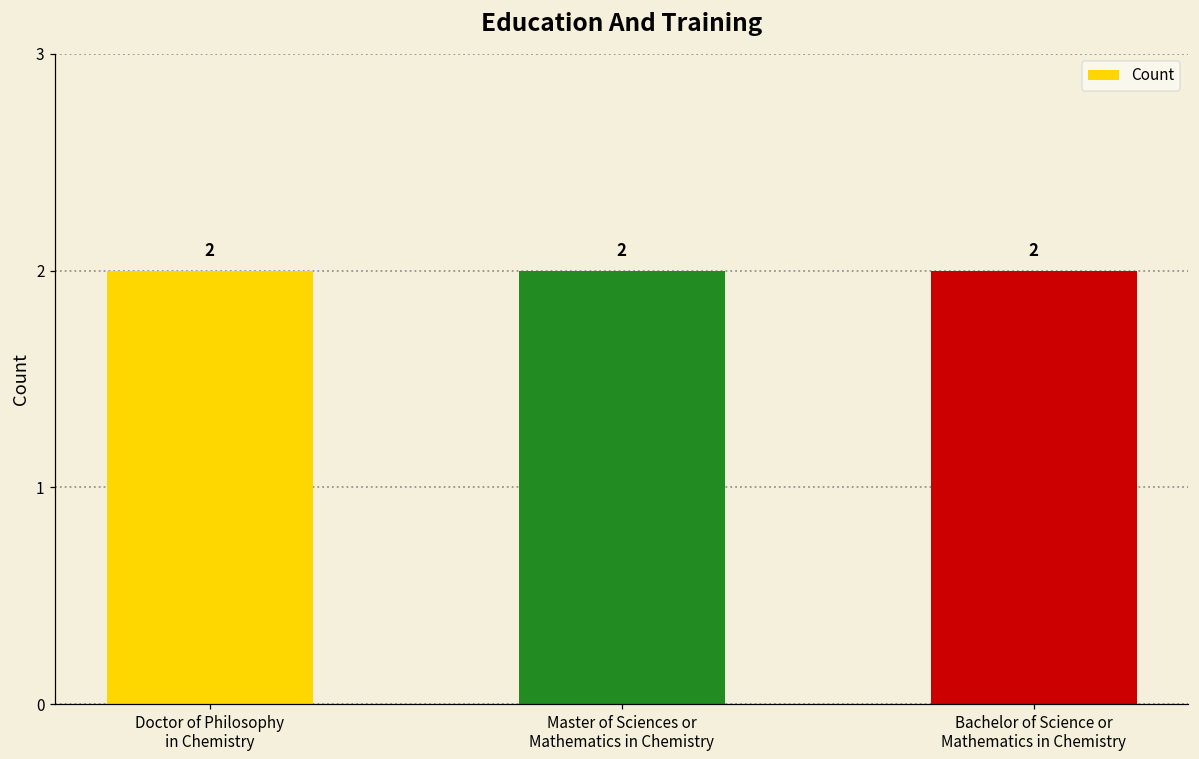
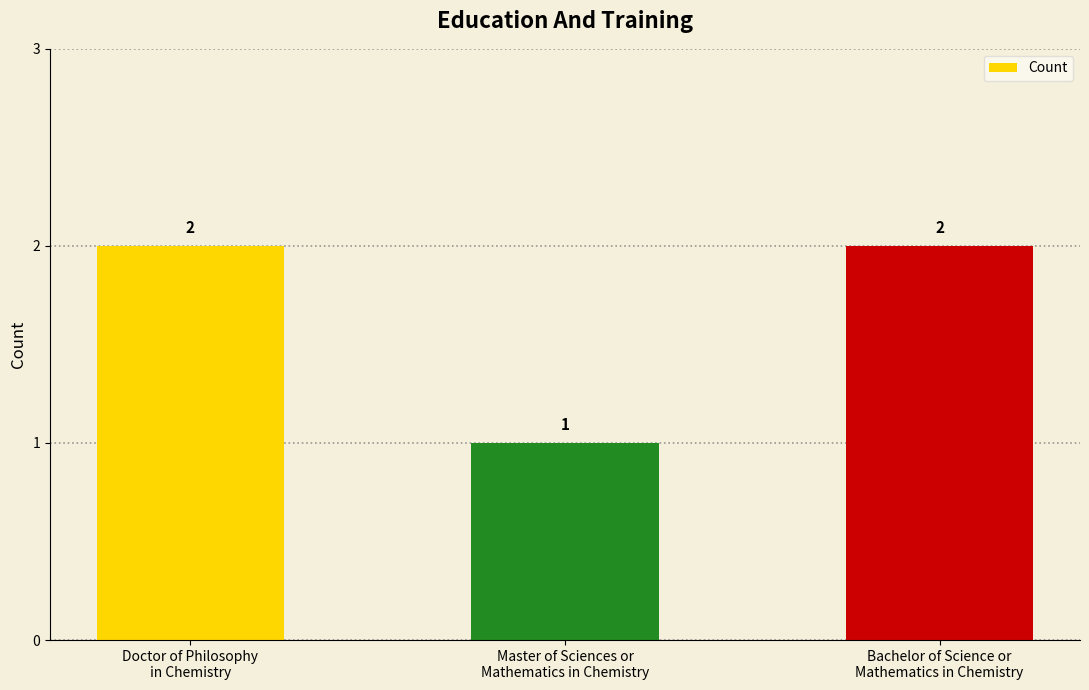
Master of Sciences or Mathematics in Chemistry: 2 -> 1
